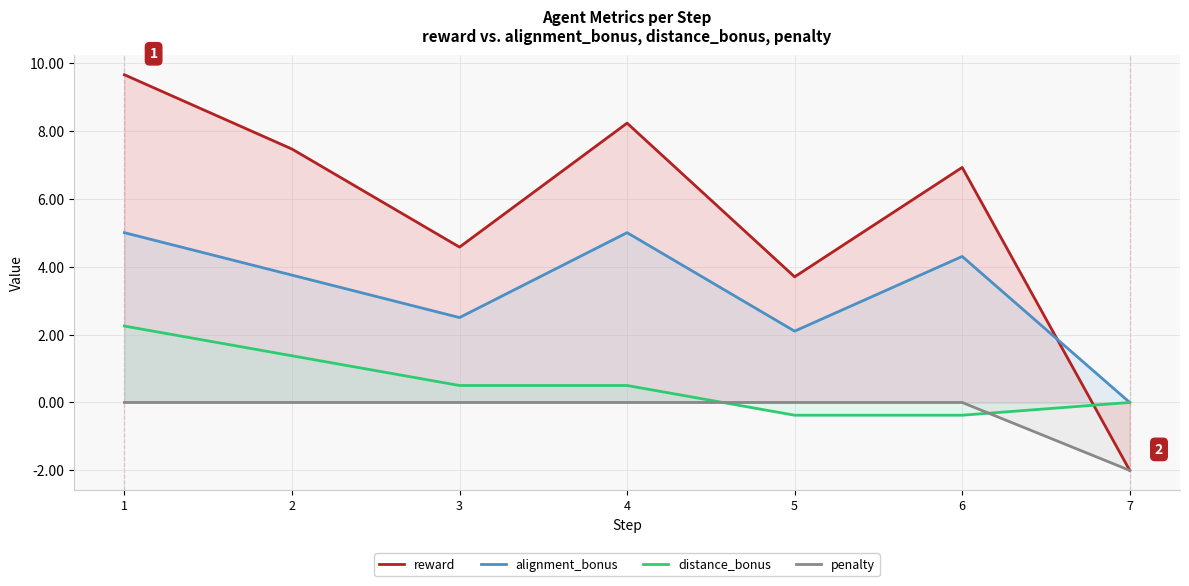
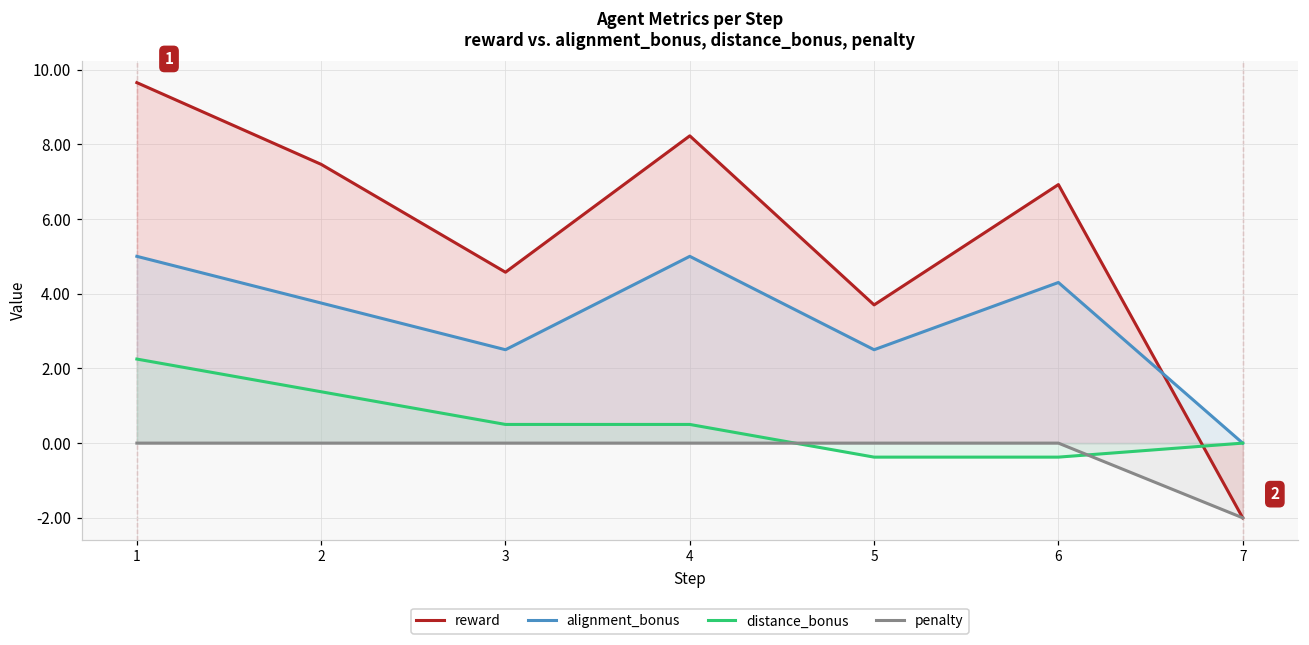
alignment_bonus, 5: 2.1 -> 2.5
